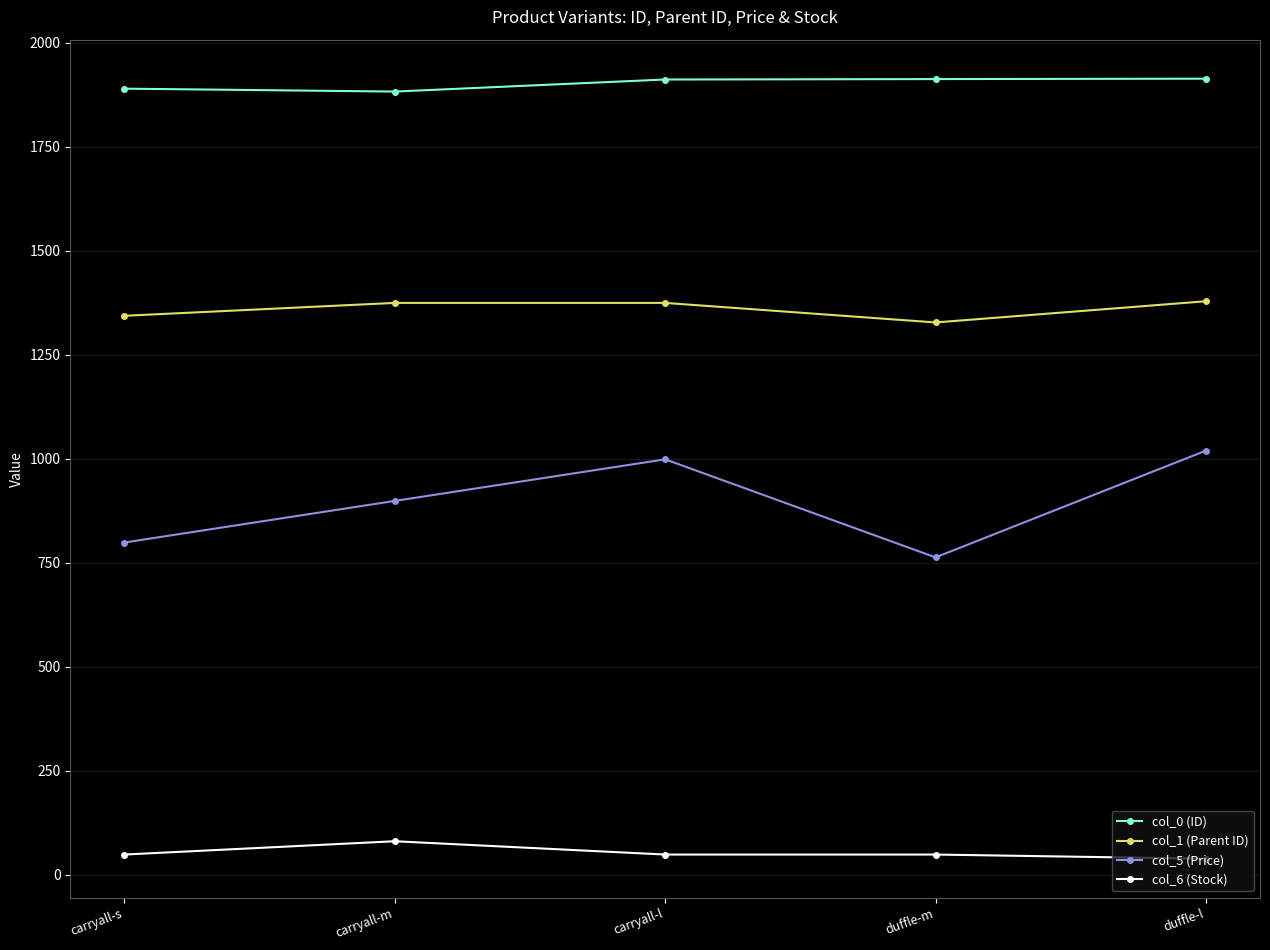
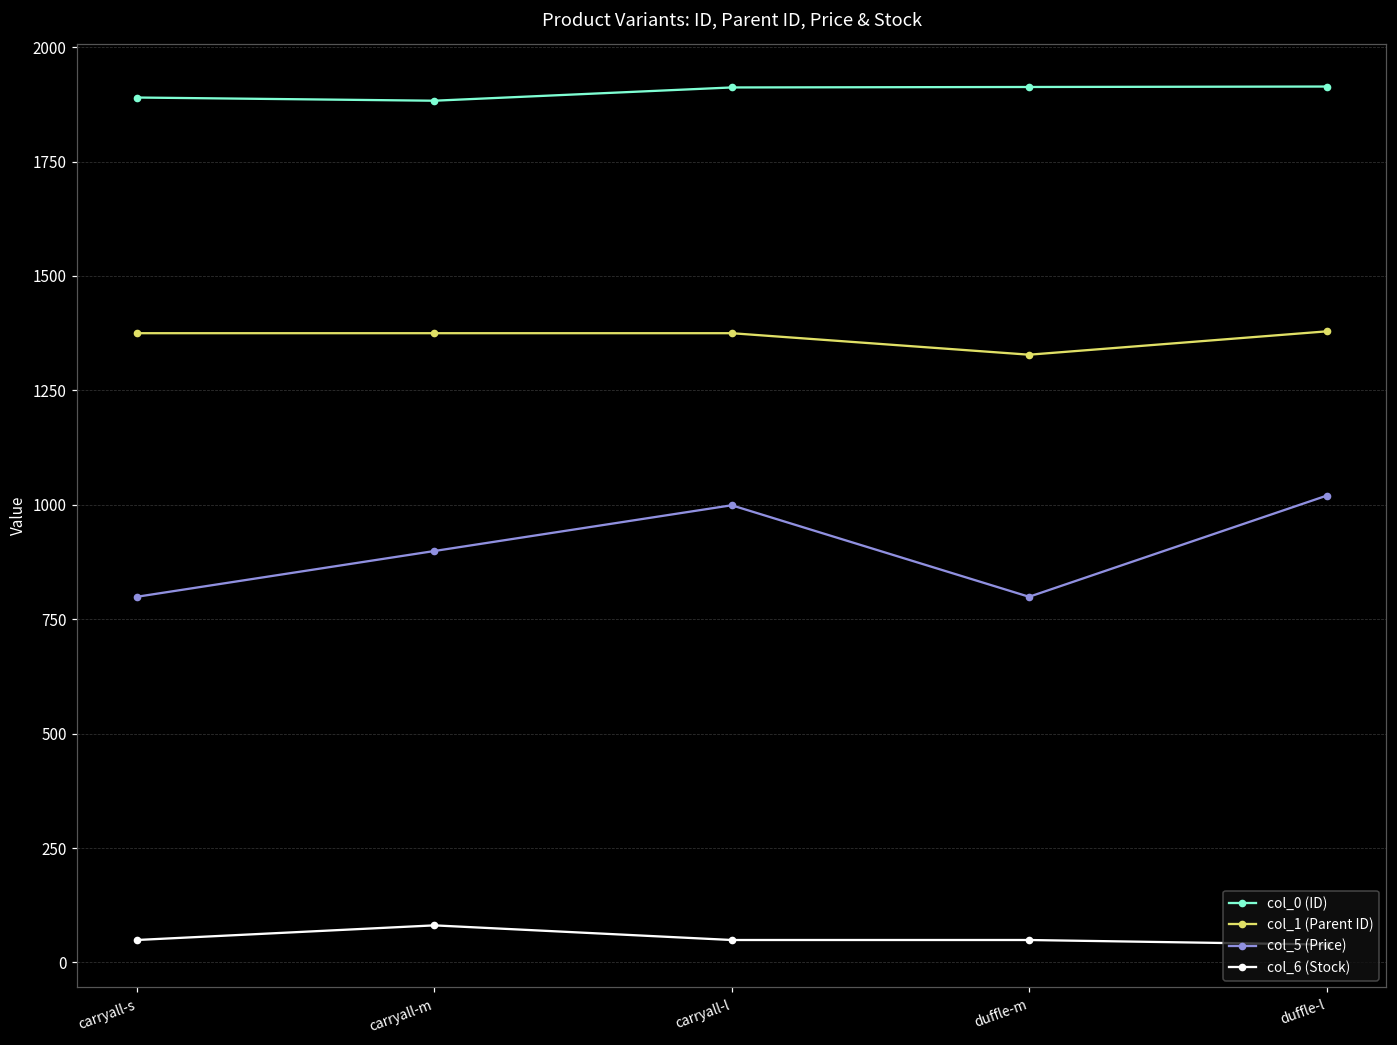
col_1 (Parent ID), carryall-s: 1340 -> 1380
col_5 (Price), duffle-m: 760 -> 800
